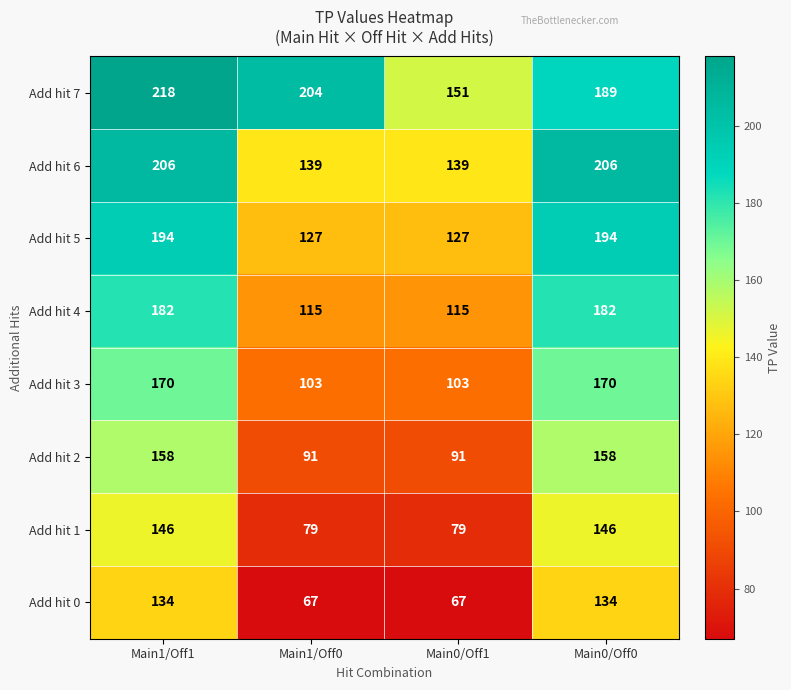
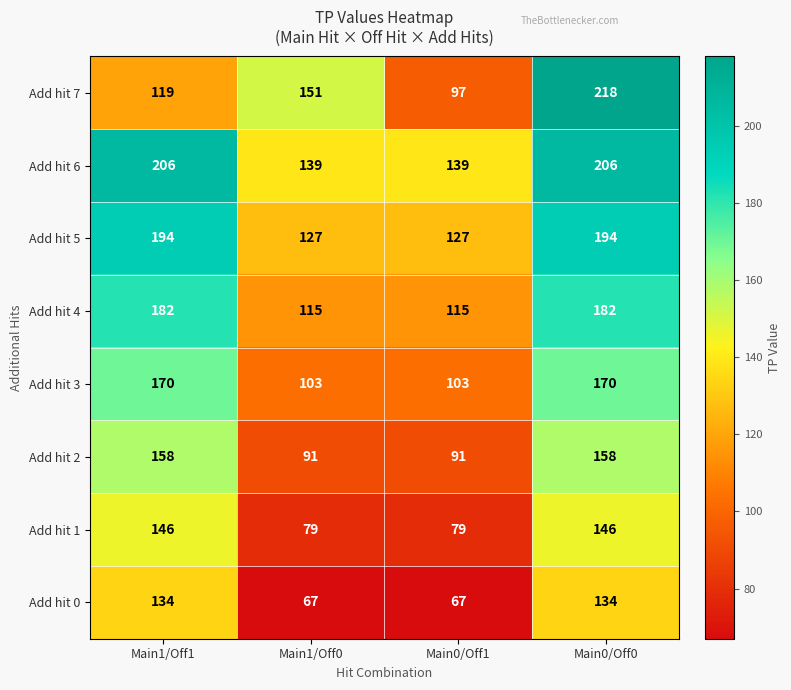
Add hit 7, Main1/Off1: 218 -> 119
Add hit 7, Main1/Off0: 204 -> 151
Add hit 7, Main0/Off1: 151 -> 97
Add hit 7, Main0/Off0: 189 -> 218
